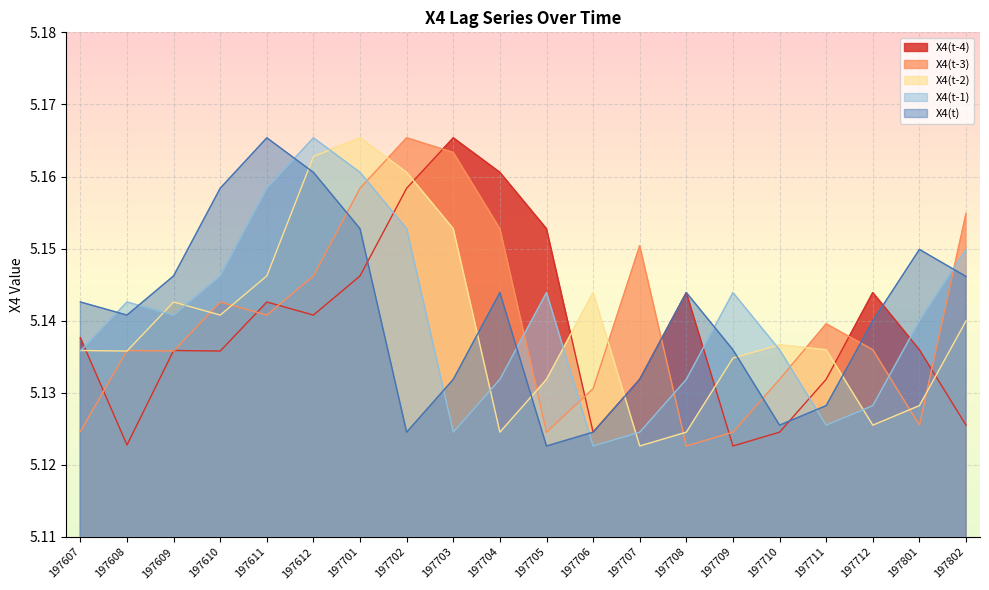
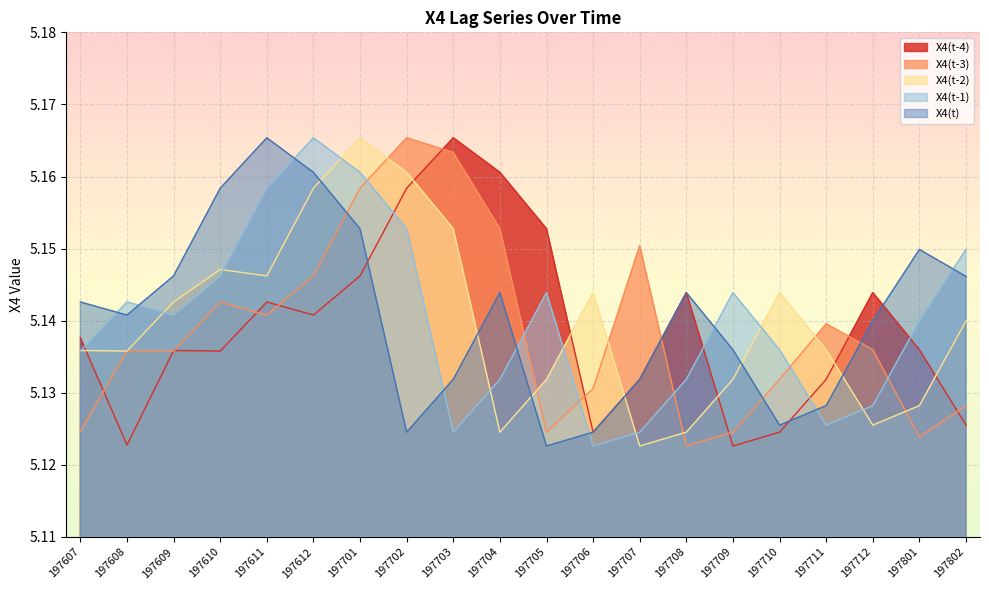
X4(t-2), 197610: 5.141 -> 5.147
X4(t-2), 197612: 5.163 -> 5.158
X4(t-2), 197709: 5.135 -> 5.132
X4(t-2), 197710: 5.137 -> 5.144
X4(t-3), 197801: 5.126 -> 5.124
X4(t-3), 197802: 5.155 -> 5.128
